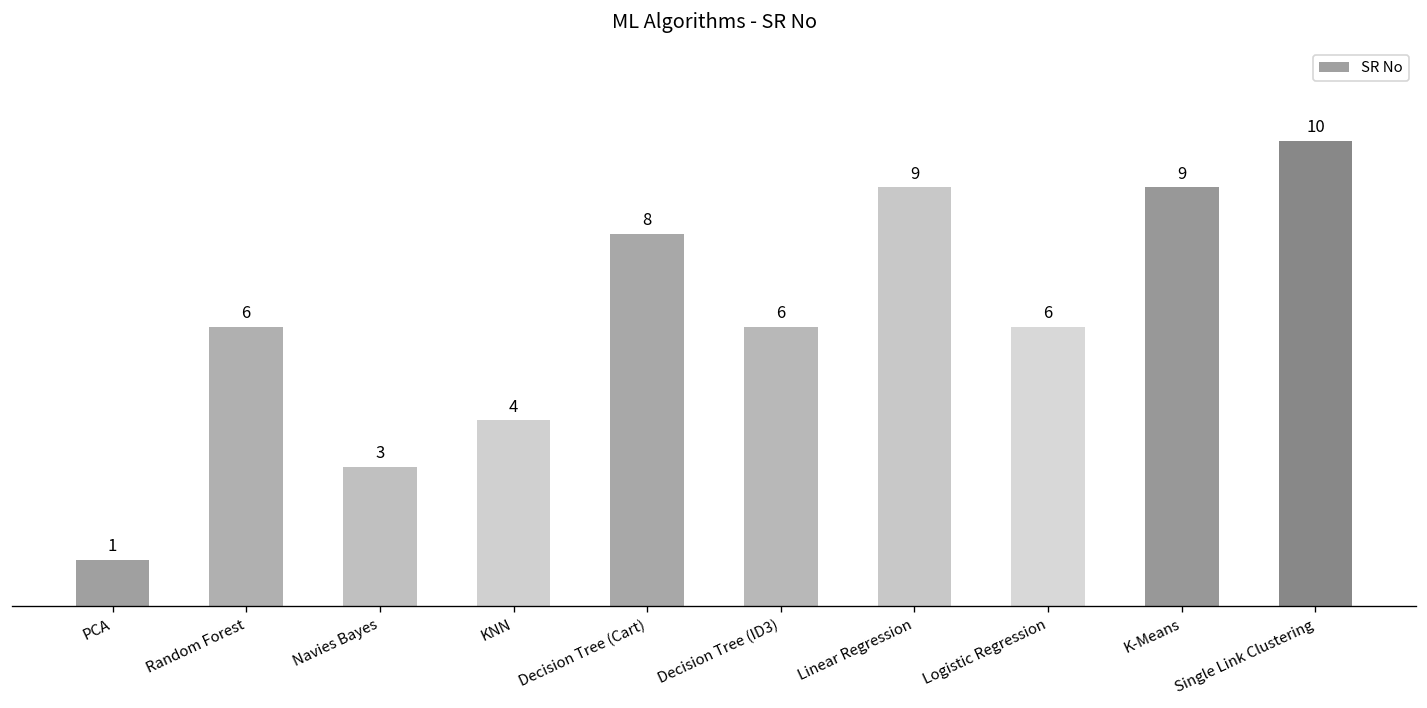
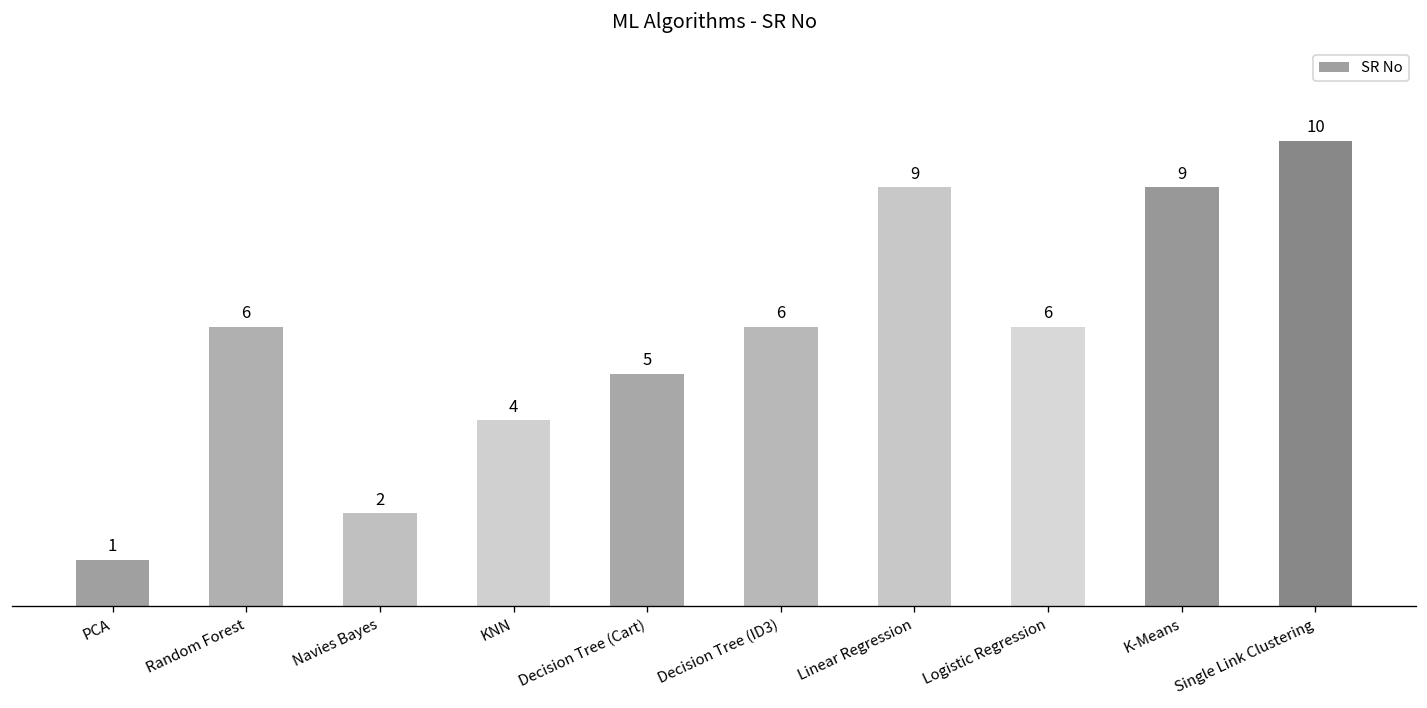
Navies Bayes: 3 -> 2
Decision Tree (Cart): 8 -> 5
